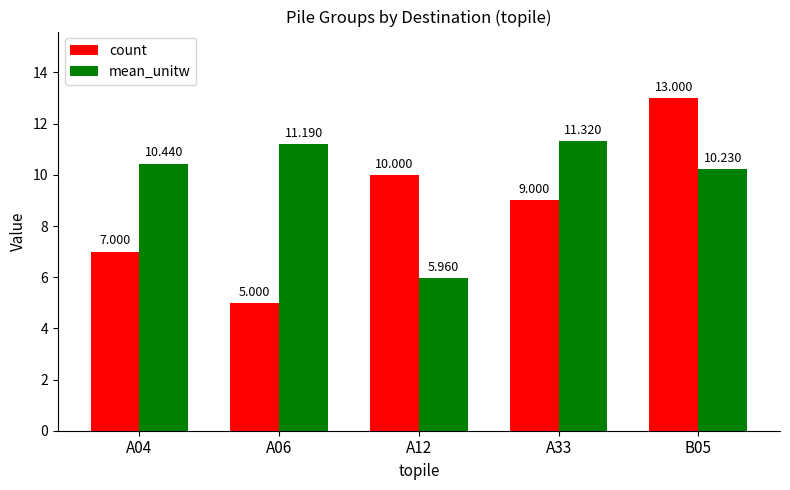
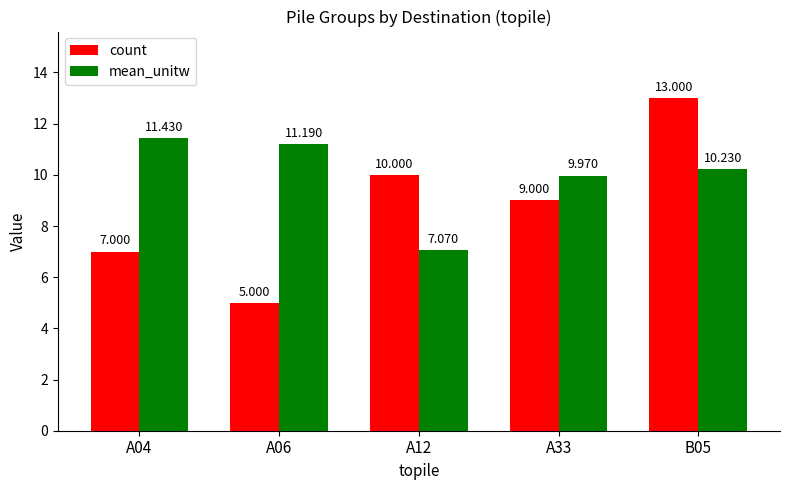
mean_unitw, A04: 10.440 -> 11.430
mean_unitw, A12: 5.960 -> 7.070
mean_unitw, A33: 11.320 -> 9.970
